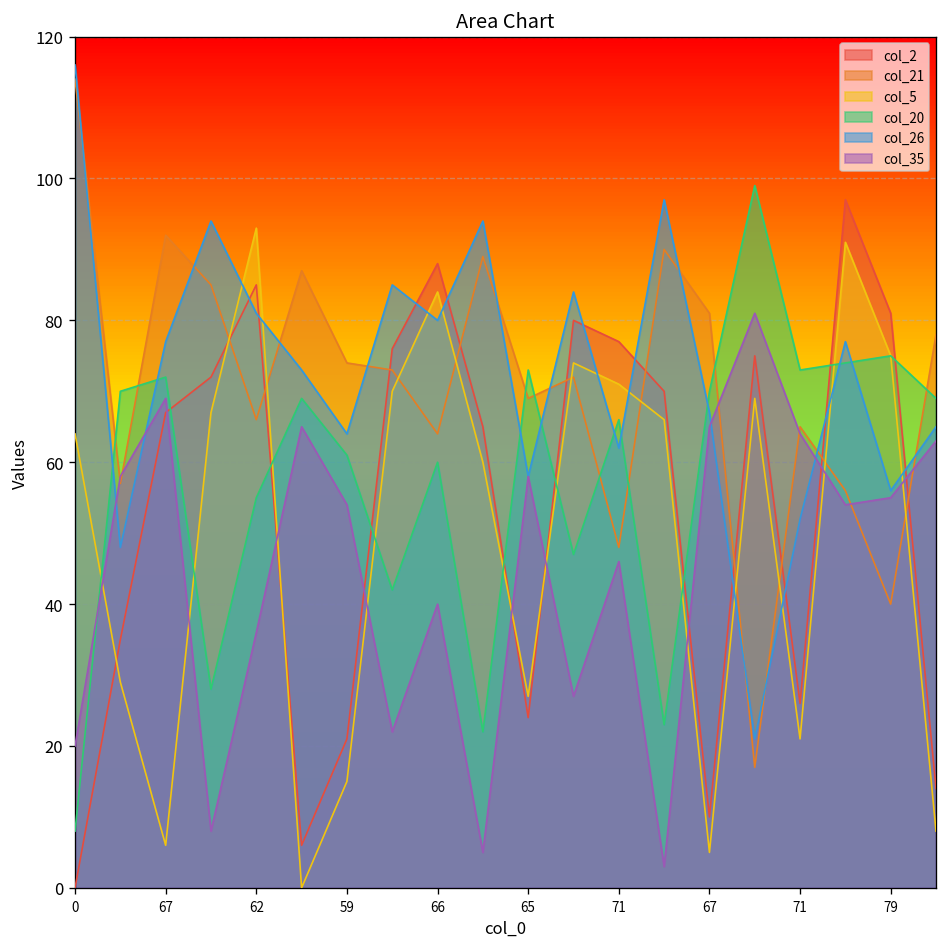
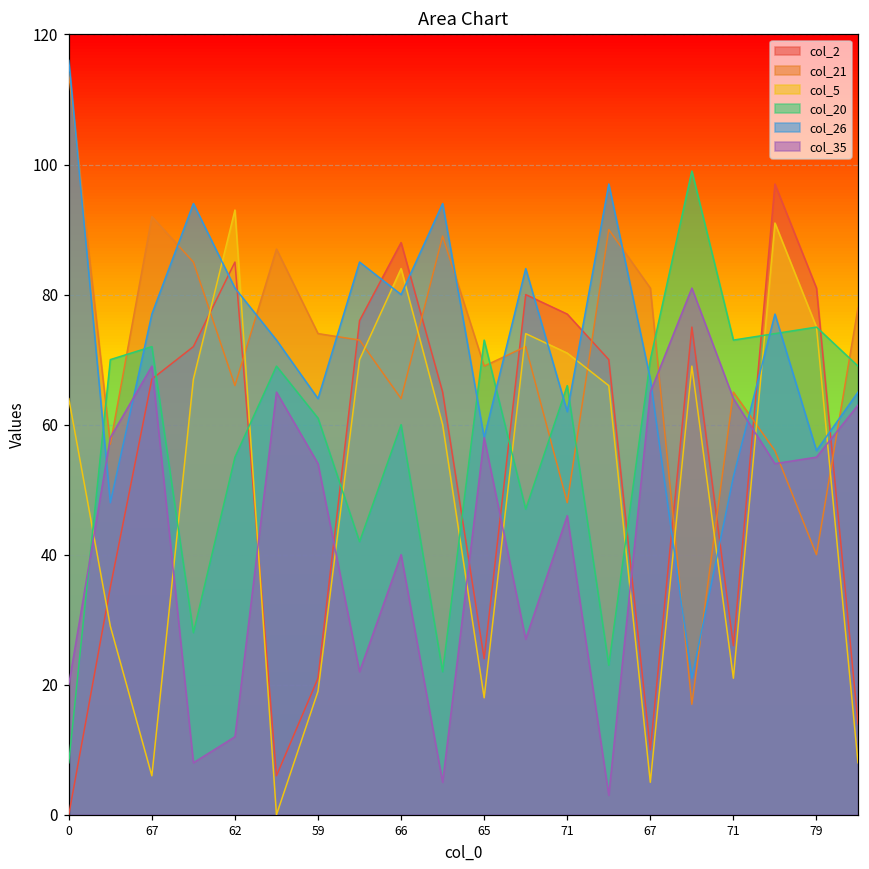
col_35, 62: 36 -> 12
col_5, 59: 15 -> 19
col_5, 65: 27 -> 18
